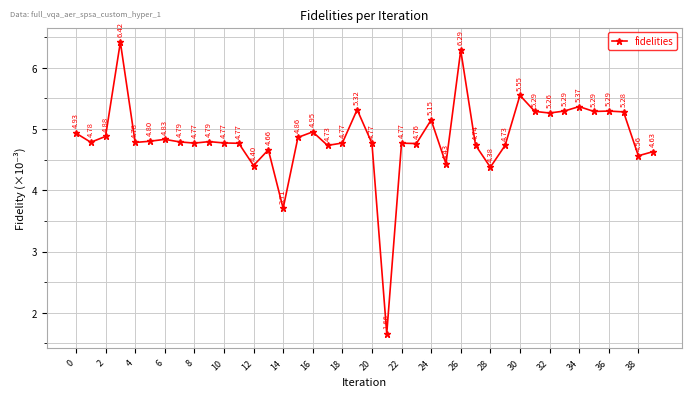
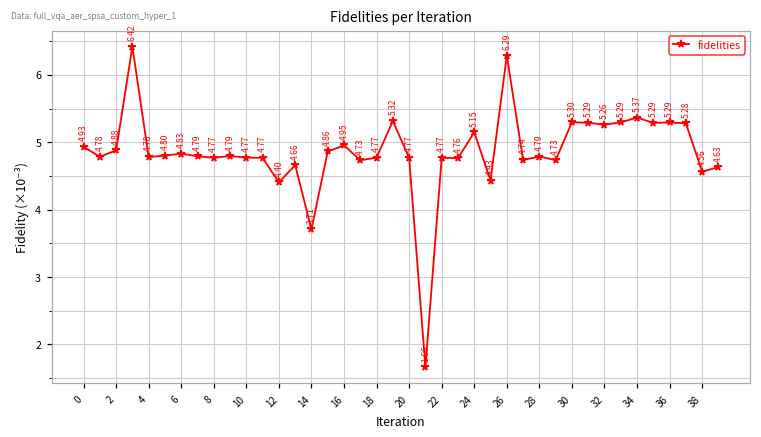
28: 4.38 -> 4.79
30: 5.55 -> 5.30
